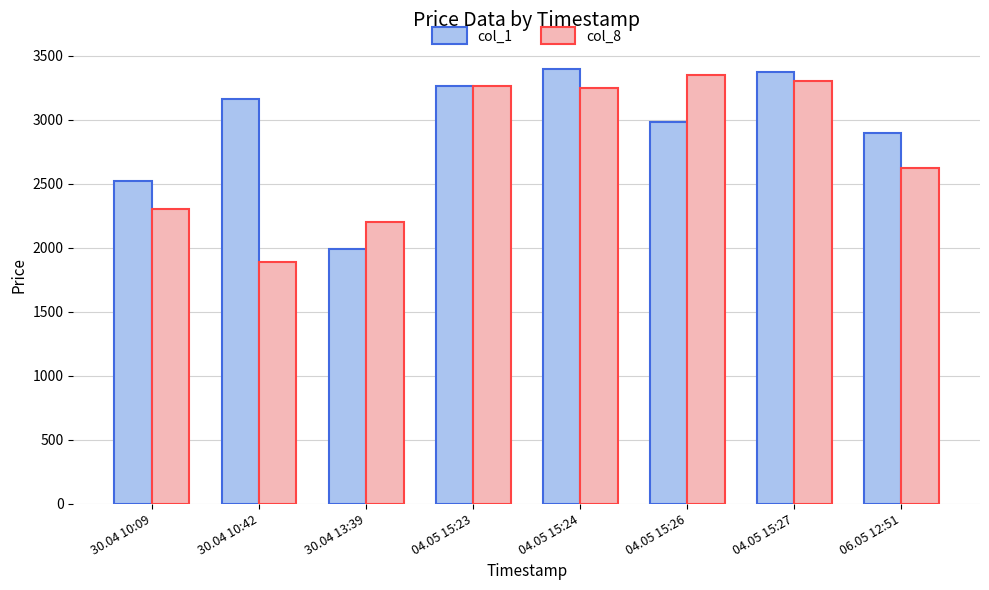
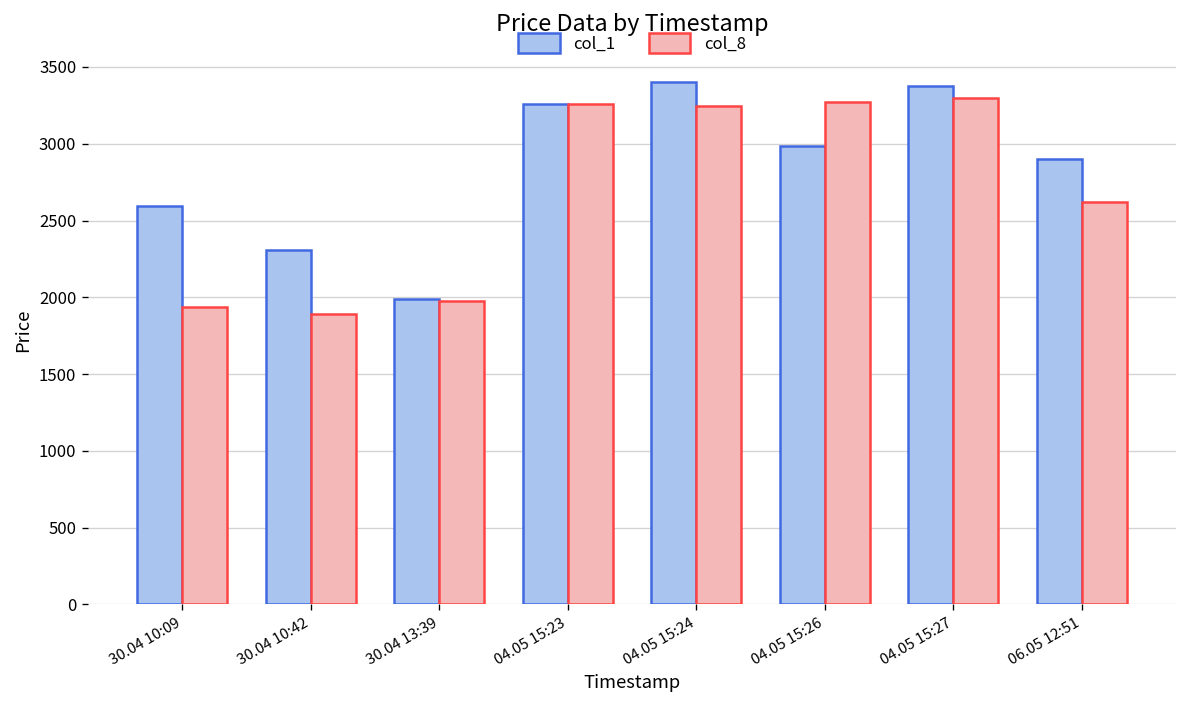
col_1, 30.04 10:09: 2520 -> 2590
col_8, 30.04 10:09: 2300 -> 1940
col_1, 30.04 10:42: 3170 -> 2310
col_8, 30.04 13:39: 2200 -> 1980
col_8, 04.05 15:26: 3350 -> 3270
